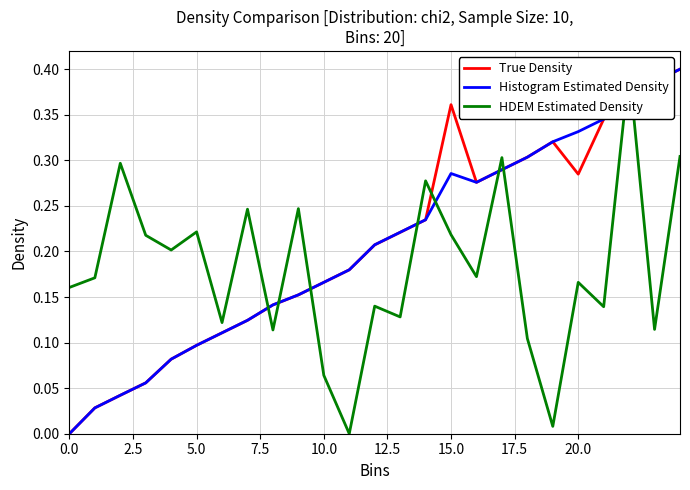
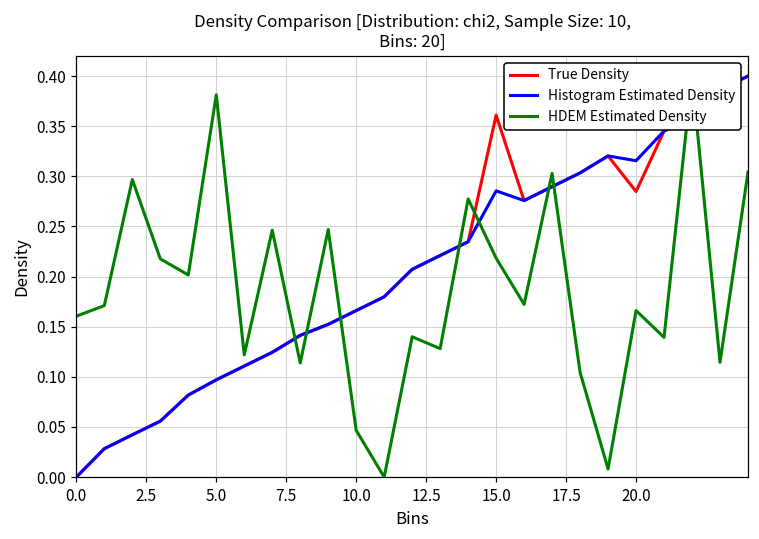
HDEM Estimated Density, 5.0: 0.22 -> 0.38
HDEM Estimated Density, 10.0: 0.06 -> 0.05
Histogram Estimated Density, 20.0: 0.33 -> 0.32
